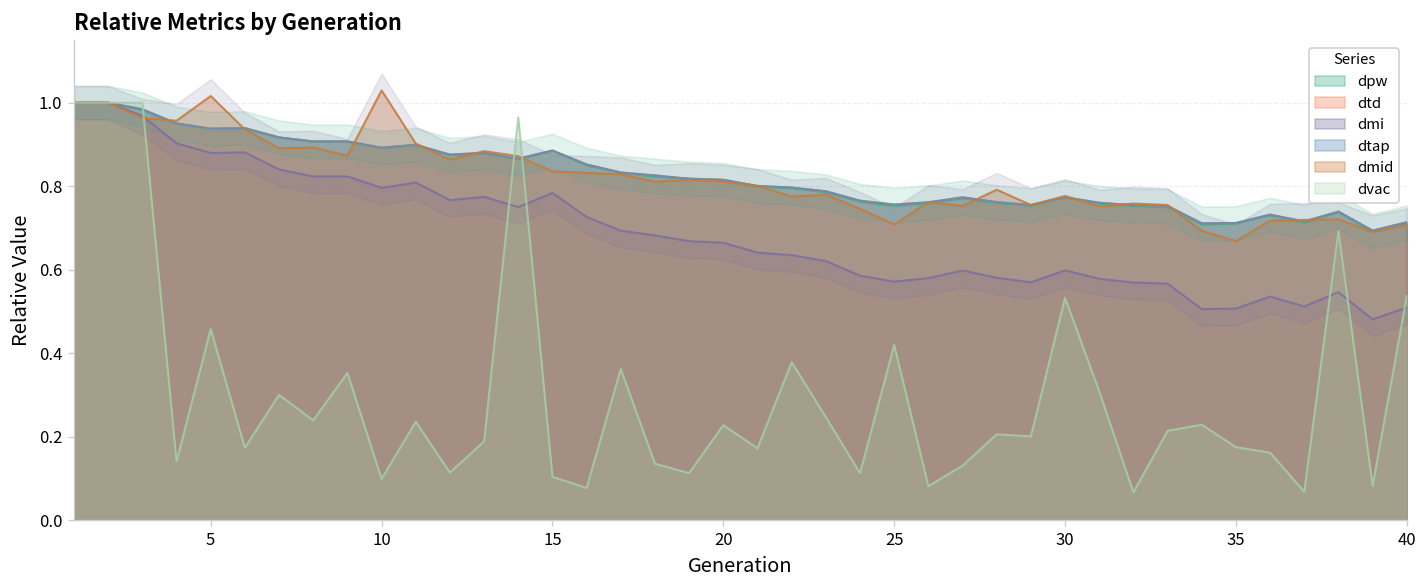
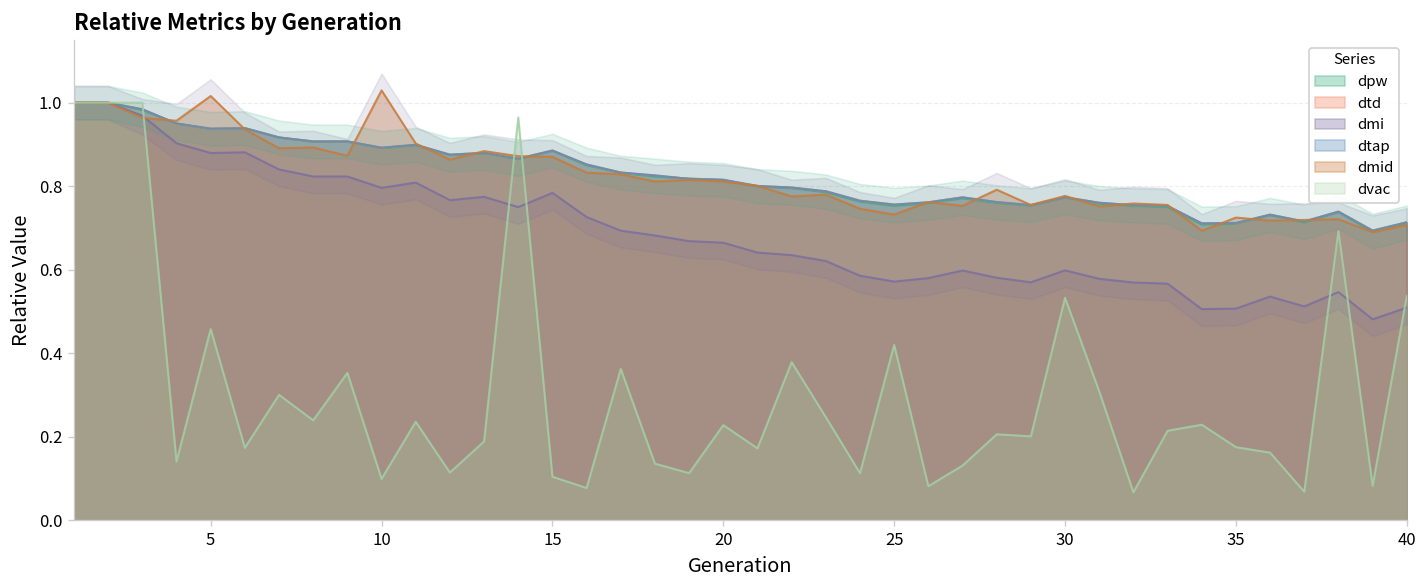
dmid, 15: 0.84 -> 0.87
dmid, 25: 0.71 -> 0.73
dmid, 35: 0.67 -> 0.73
